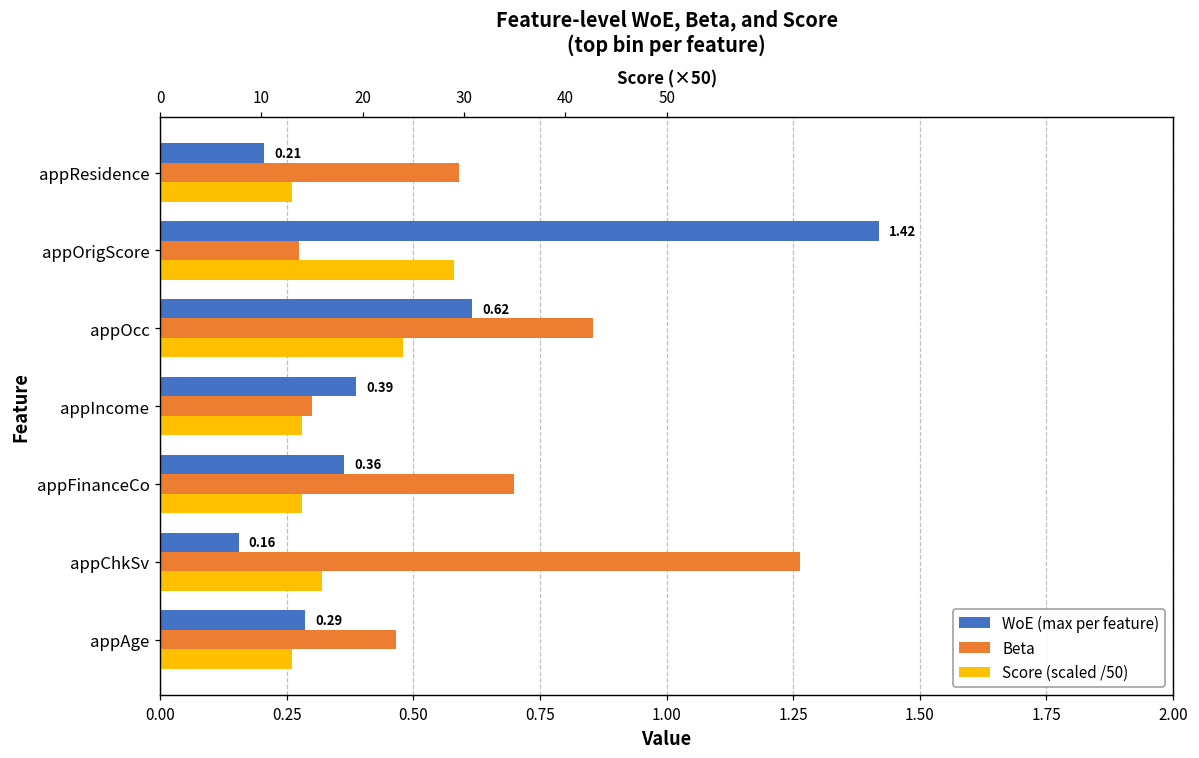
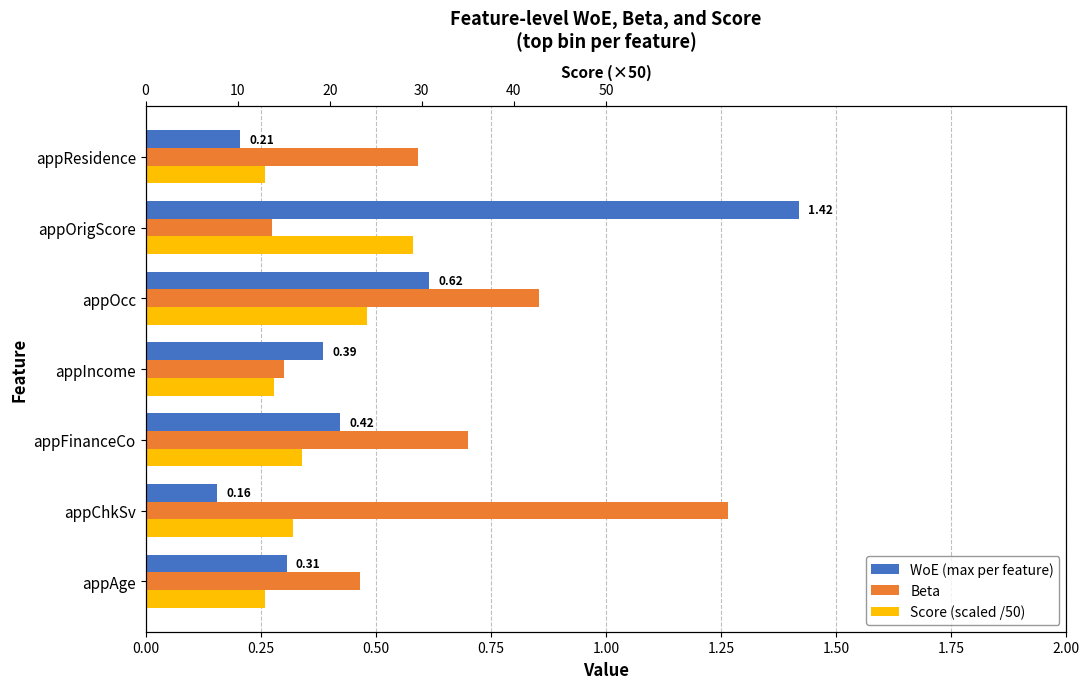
WoE (max per feature), appFinanceCo: 0.36 -> 0.42
Score (scaled /50), appFinanceCo: 0.28 -> 0.34
WoE (max per feature), appAge: 0.29 -> 0.31
